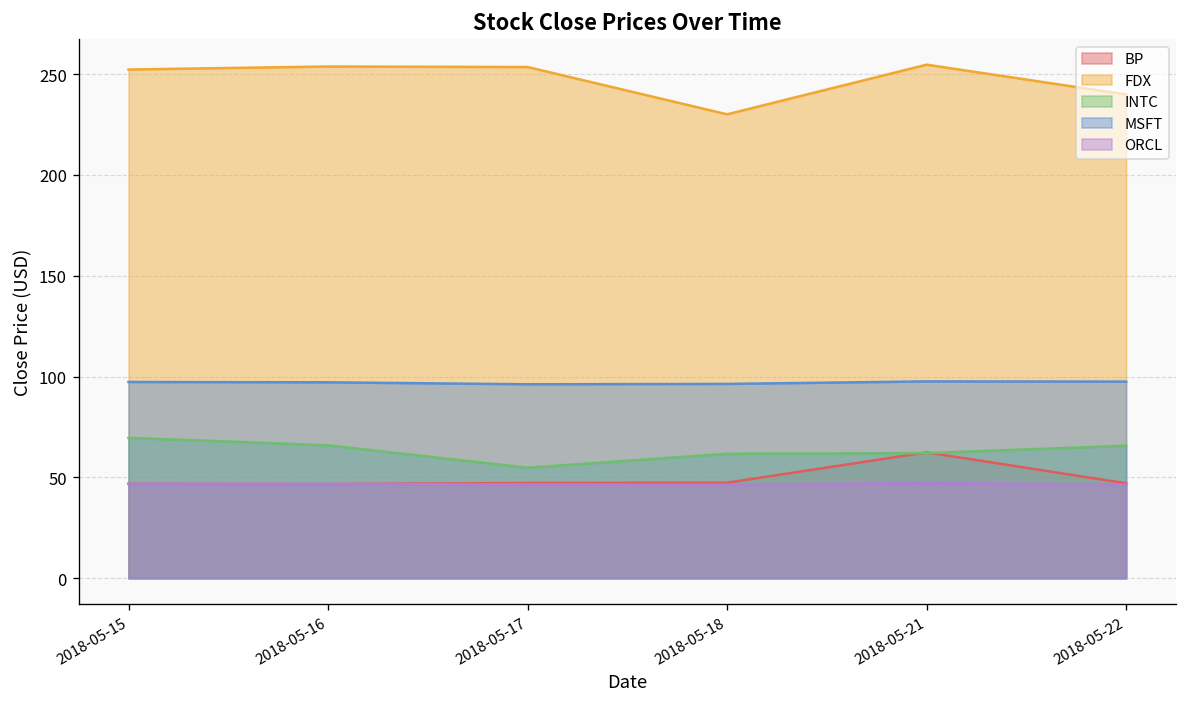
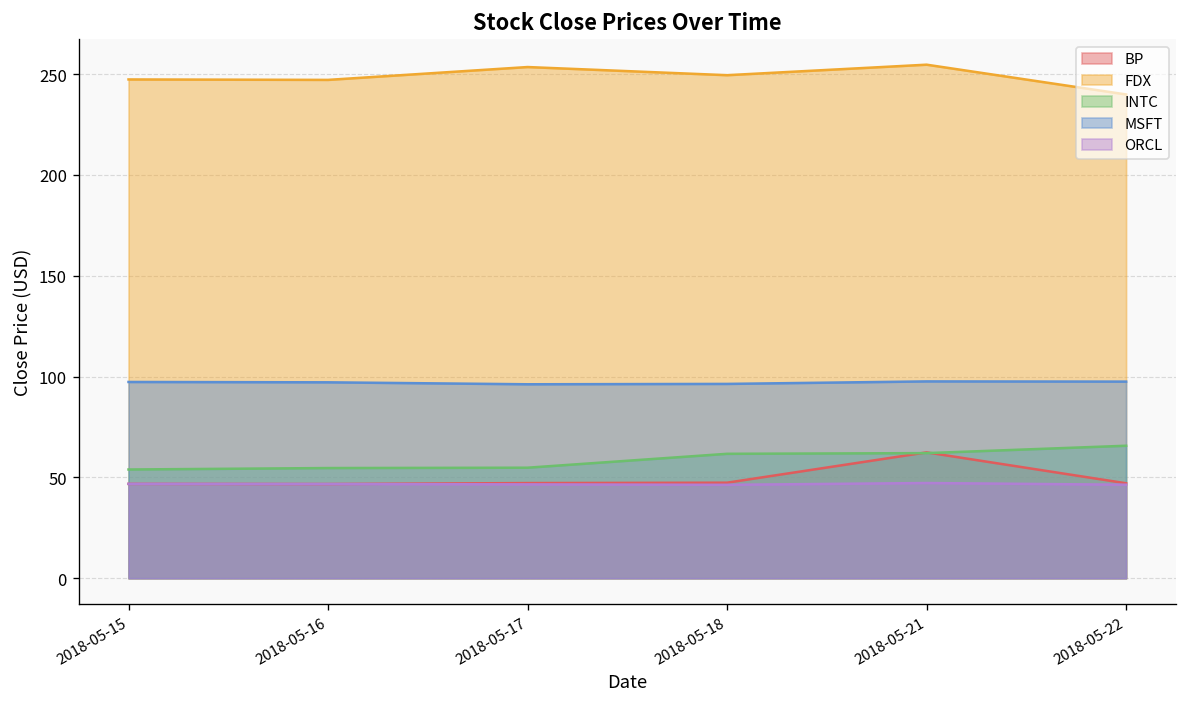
FDX, 2018-05-15: 252 -> 247
INTC, 2018-05-15: 70 -> 54
FDX, 2018-05-16: 254 -> 247
INTC, 2018-05-16: 66 -> 55
FDX, 2018-05-18: 230 -> 249
